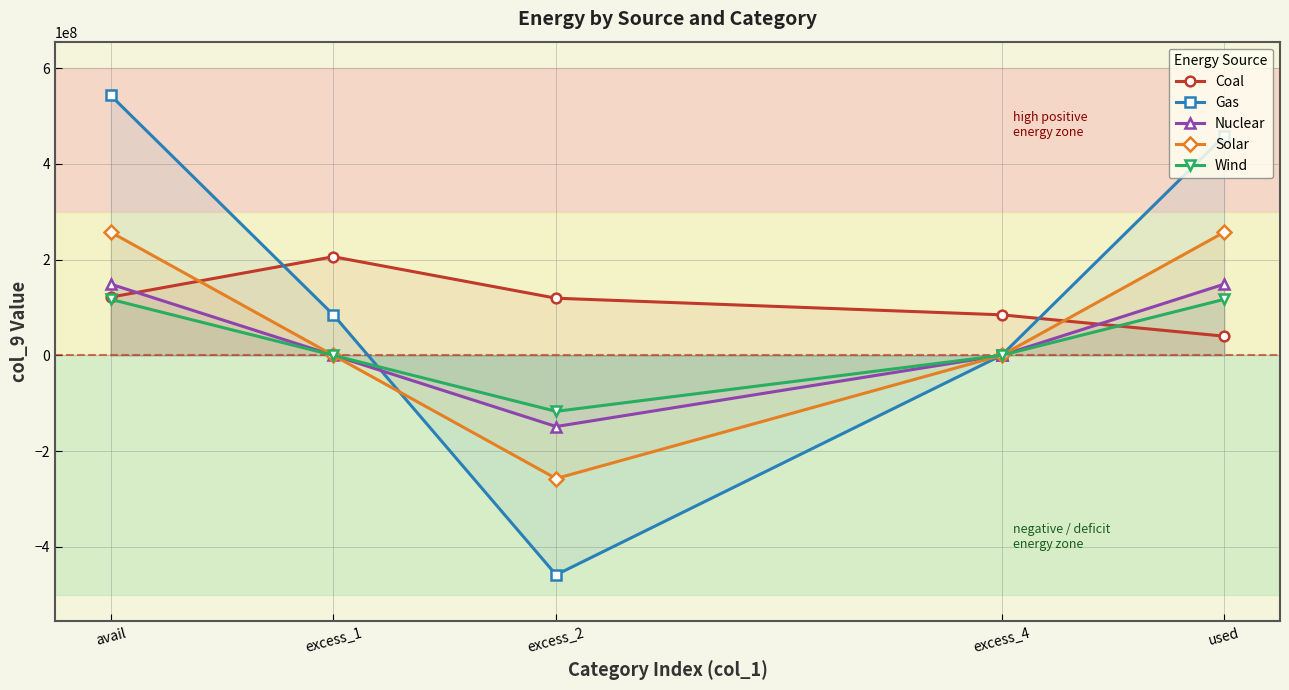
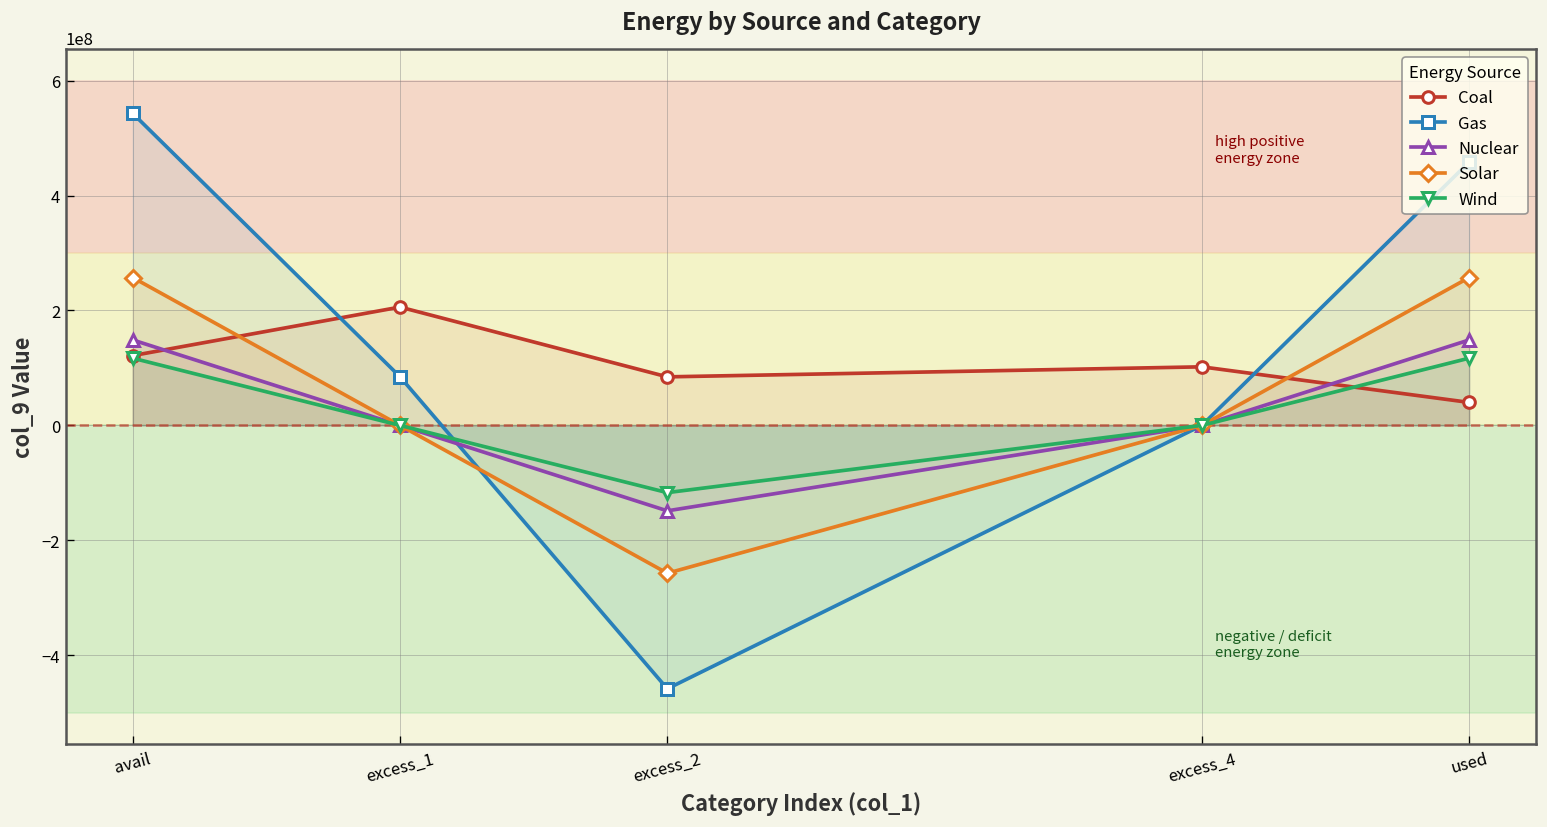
Coal, excess_2: 120000000 -> 80000000
Coal, excess_4: 80000000 -> 100000000
